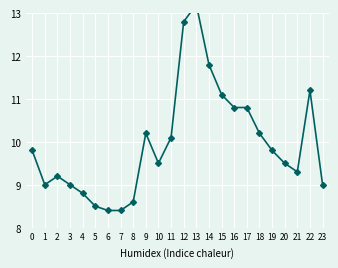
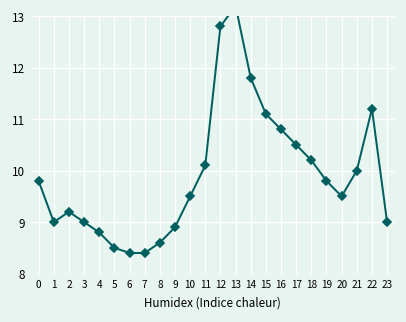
9: 10.2 -> 8.9
17: 10.8 -> 10.5
21: 9.3 -> 10.0
